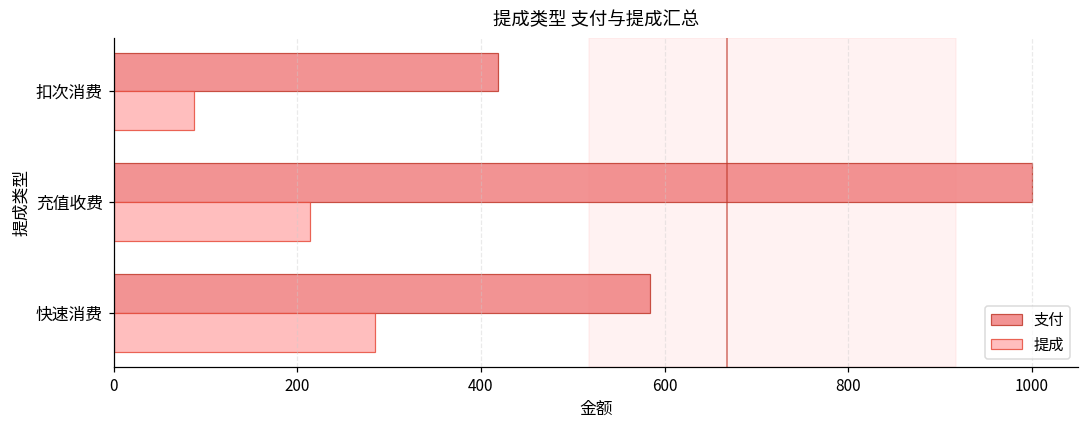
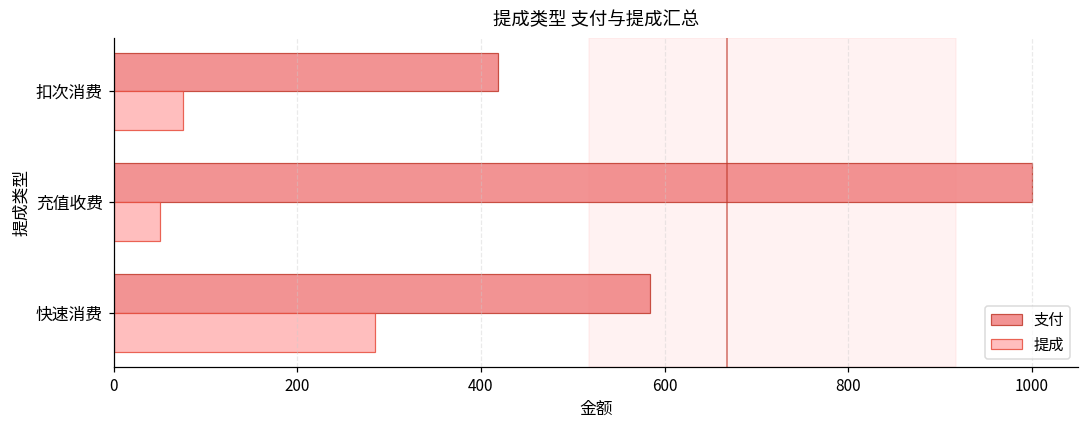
提成, 扣次消费: 90 -> 80
提成, 充值收费: 210 -> 50
